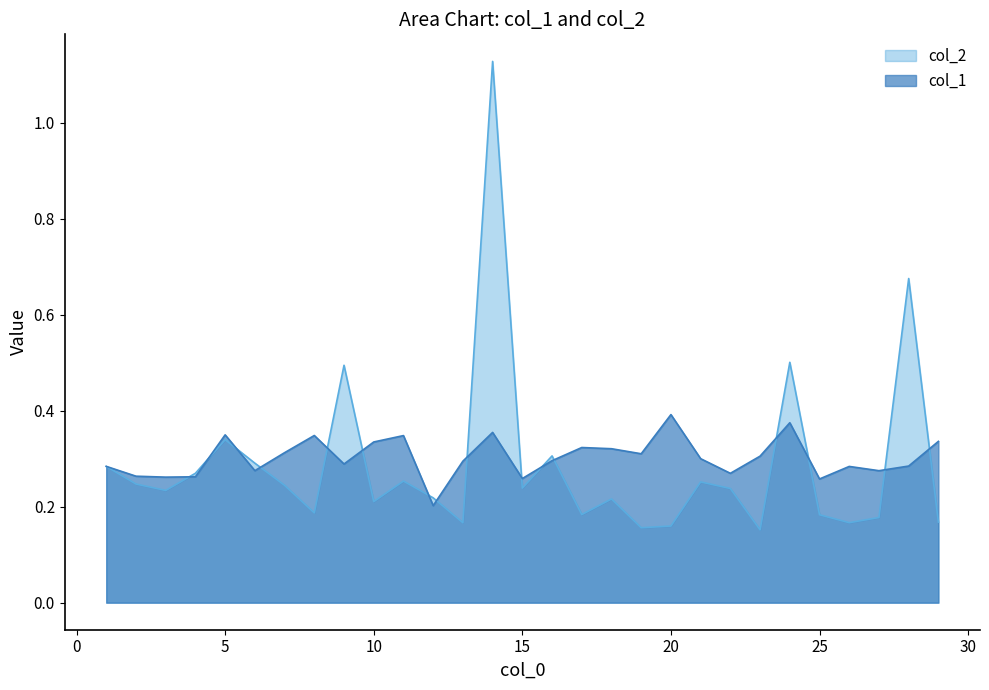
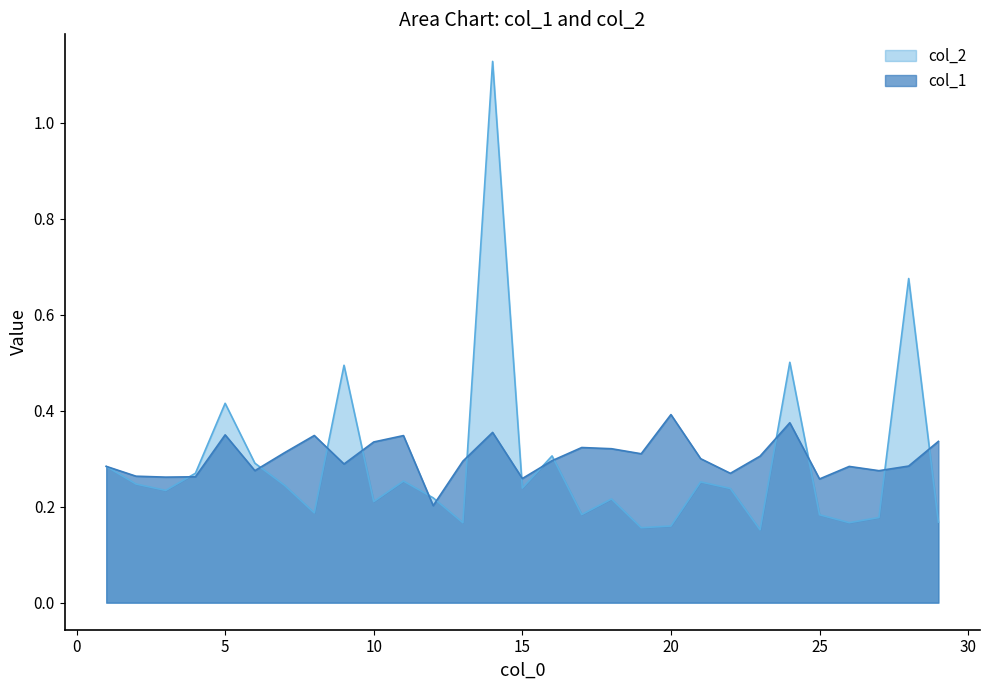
col_2, 5: 0.34 -> 0.42
